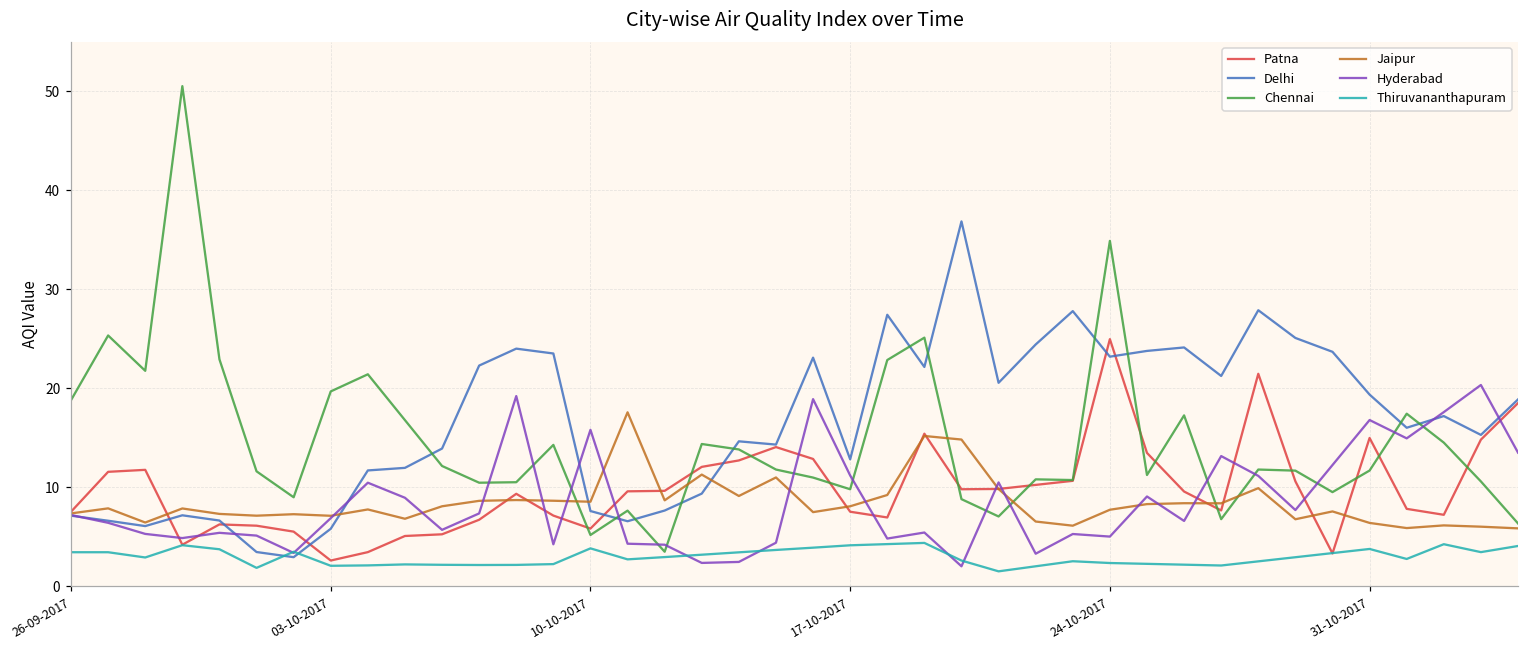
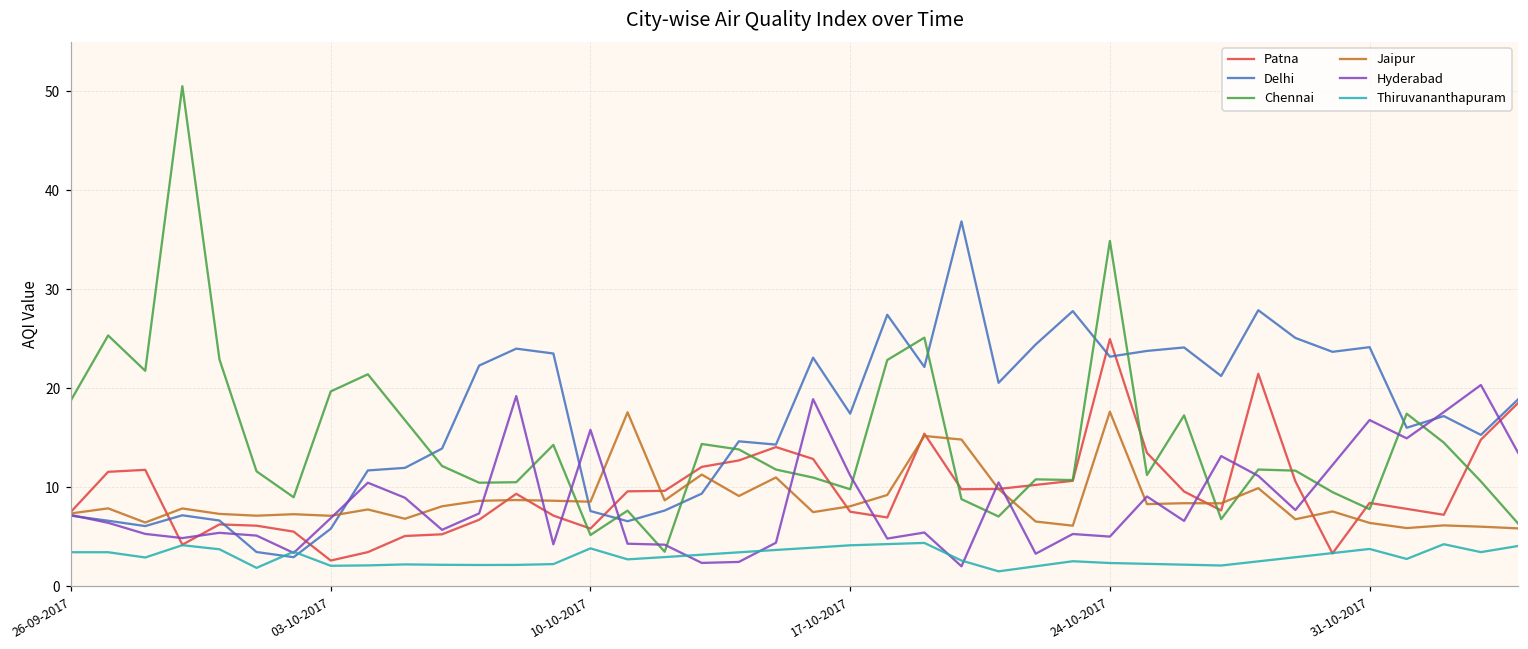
Delhi, 17-10-2017: 13 -> 17
Jaipur, 24-10-2017: 8 -> 18
Patna, 31-10-2017: 15 -> 8
Delhi, 31-10-2017: 19 -> 24
Chennai, 31-10-2017: 12 -> 8
